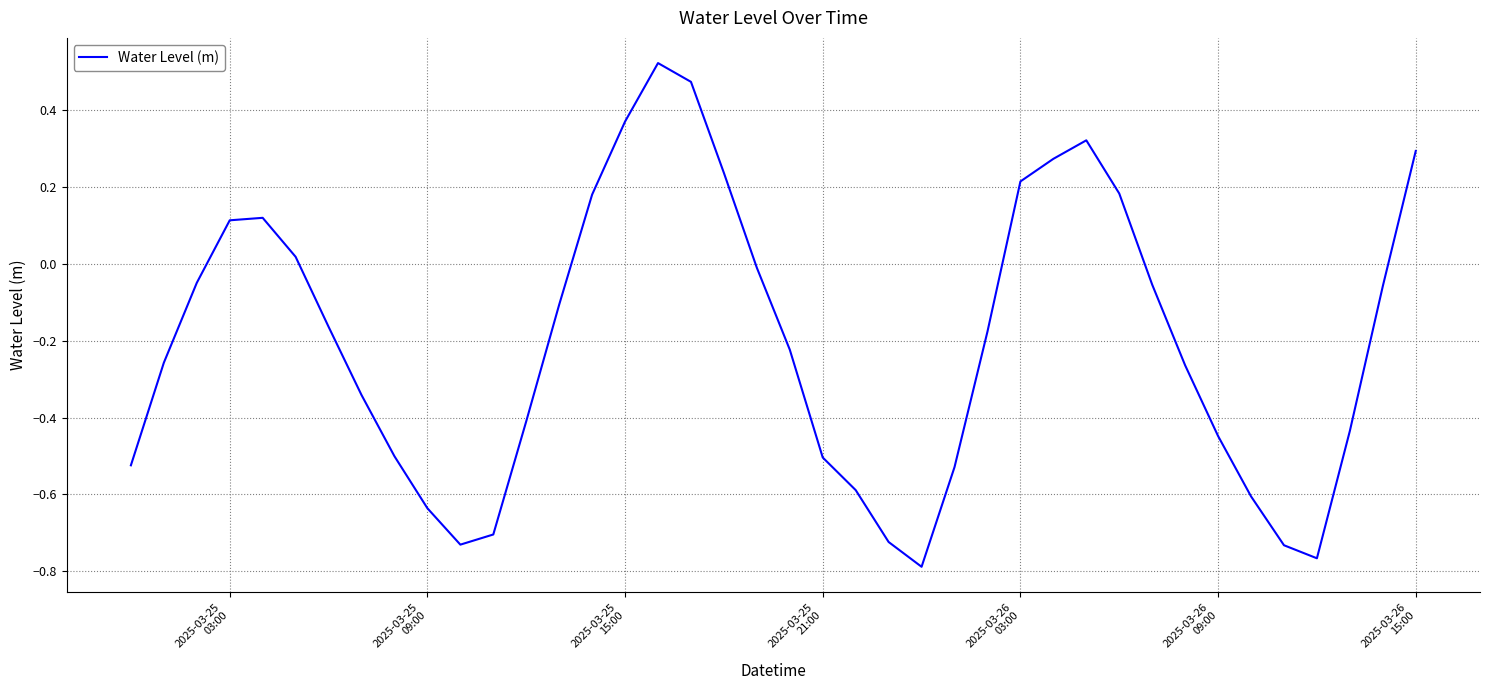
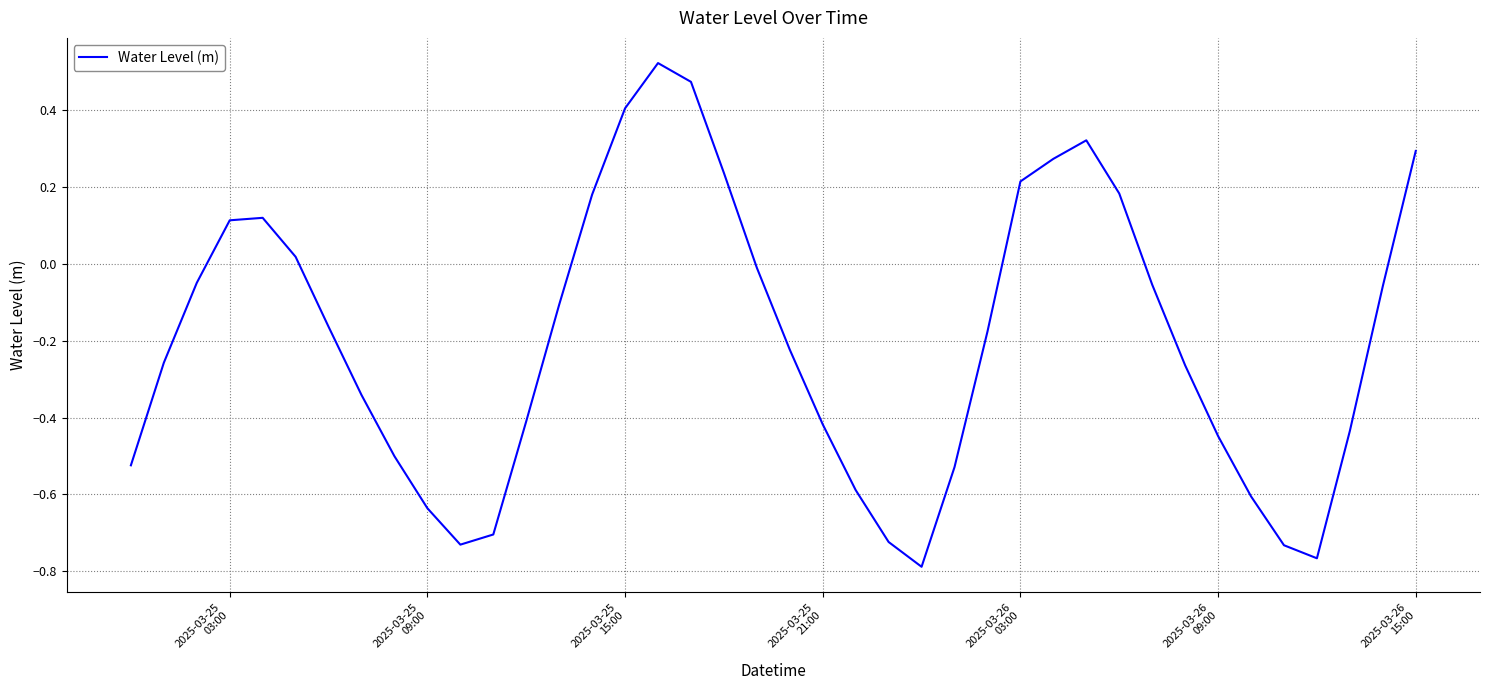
2025-03-25 15:00: 0.37 -> 0.40
2025-03-25 21:00: -0.50 -> -0.42
